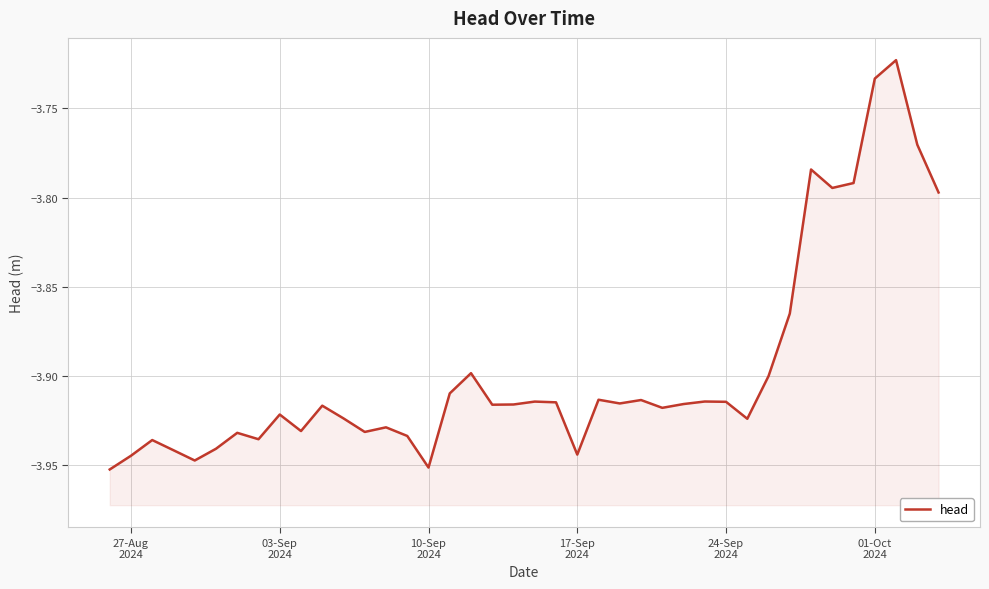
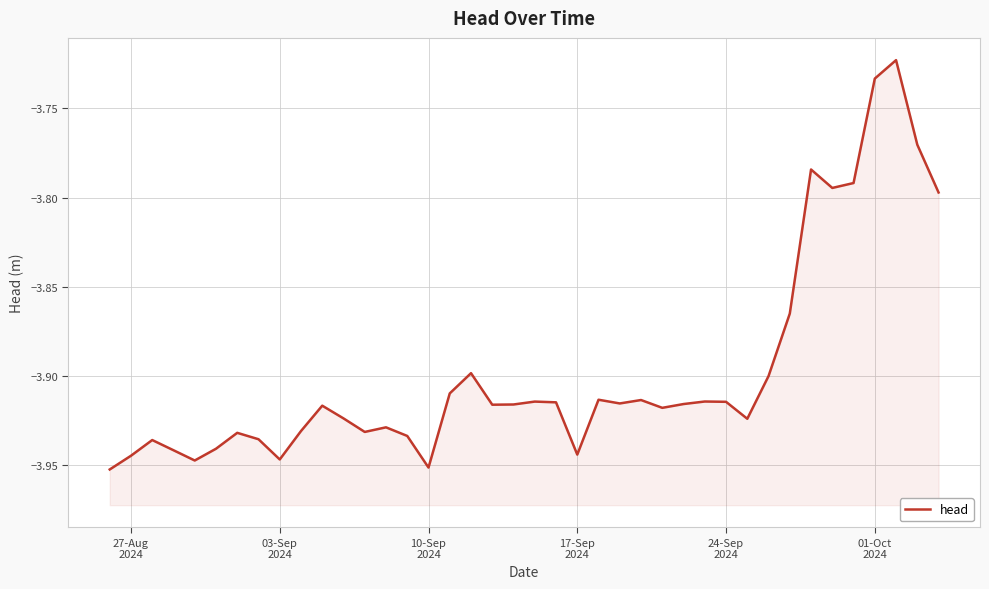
03-Sep 2024: -3.921 -> -3.947
